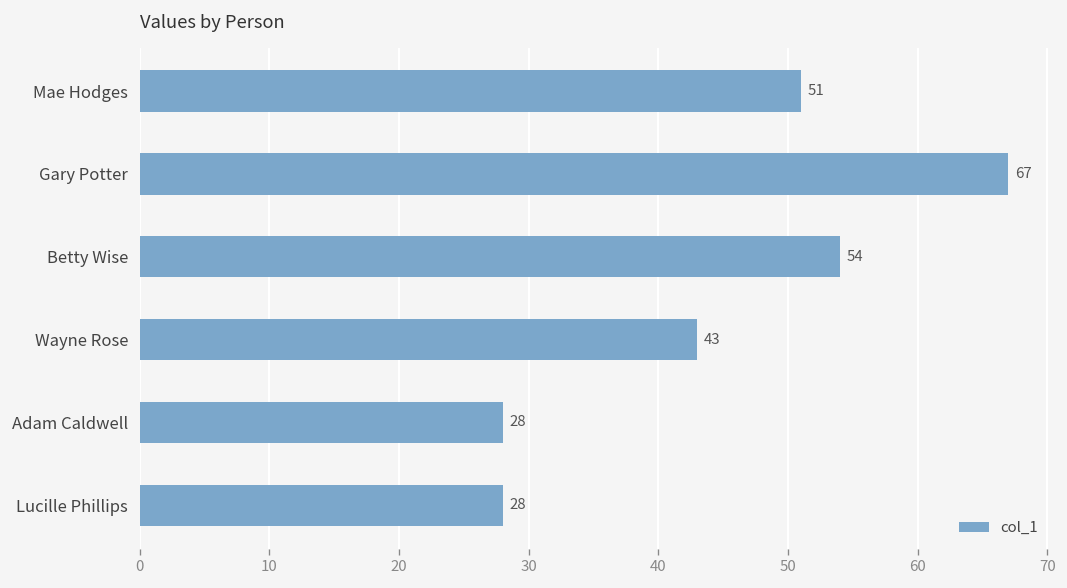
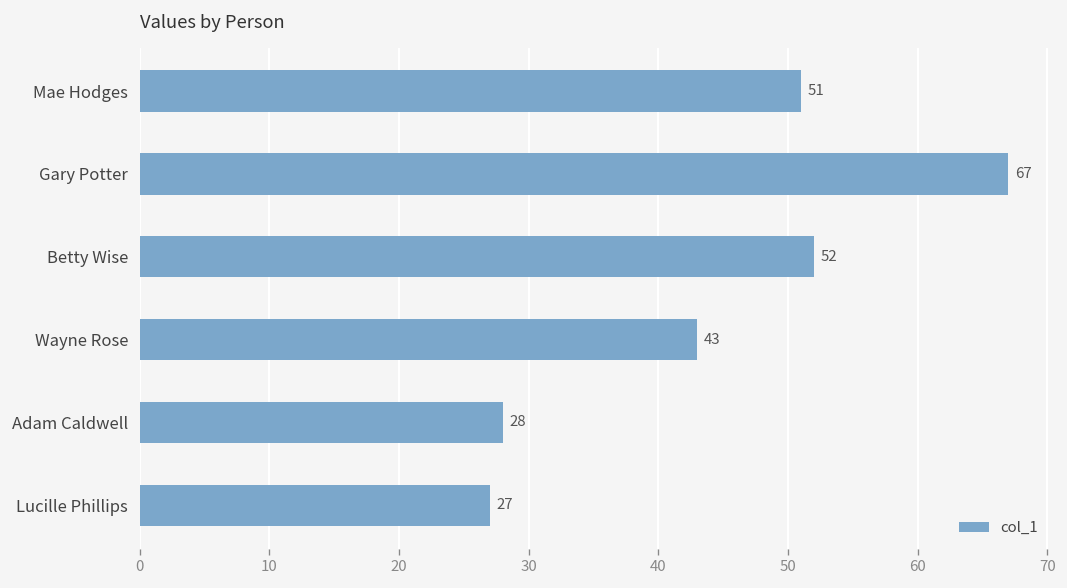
Betty Wise: 54 -> 52
Lucille Phillips: 28 -> 27
